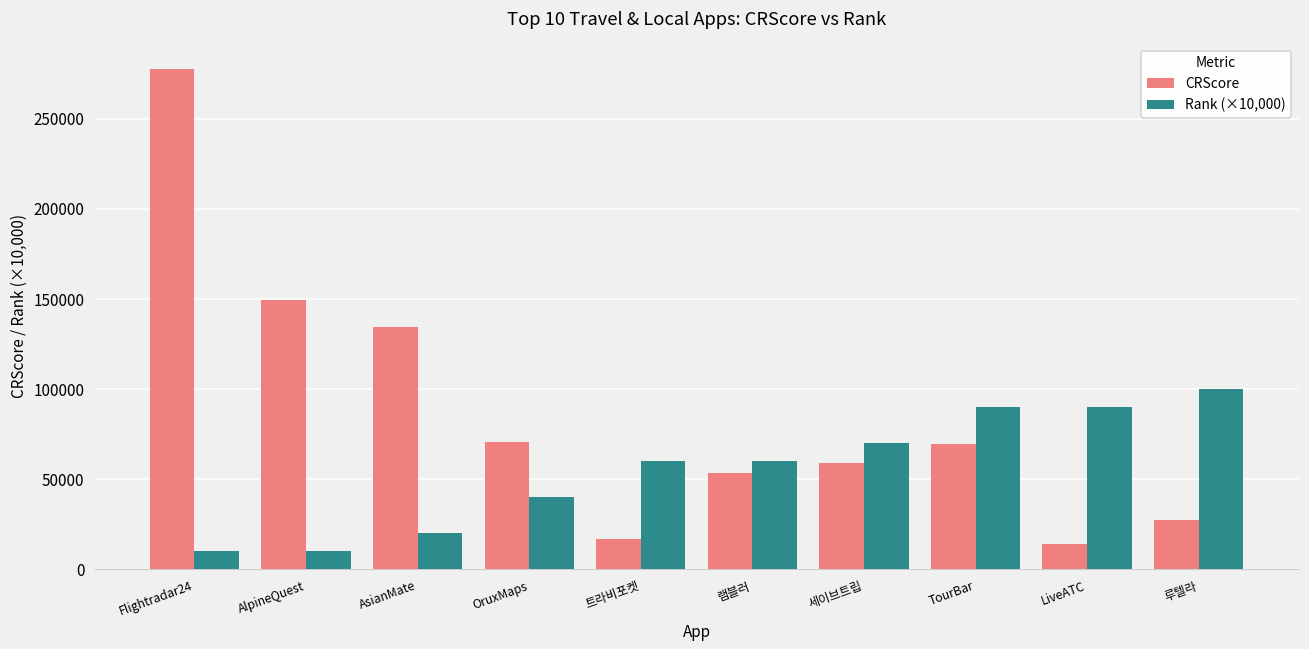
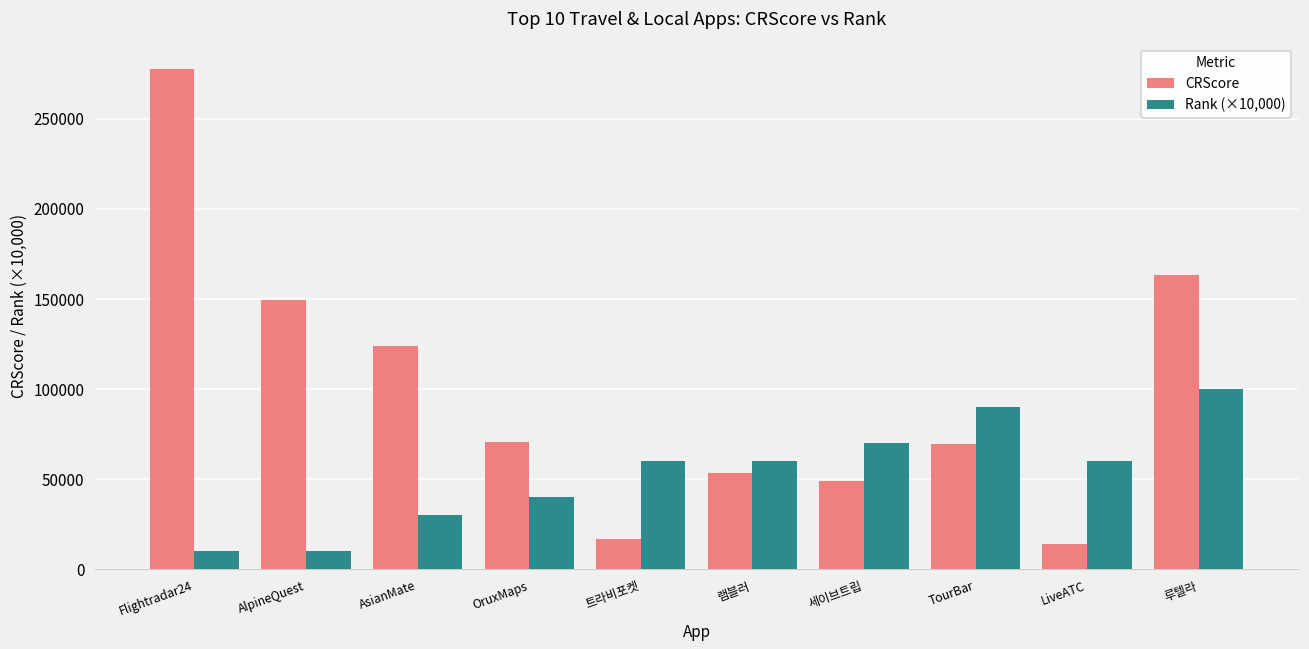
CRScore, AsianMate: 134000 -> 124000
Rank (×10,000), AsianMate: 20000 -> 30000
CRScore, 세이브트립: 59000 -> 49000
Rank (×10,000), LiveATC: 90000 -> 60000
CRScore, 루텔라: 28000 -> 163000
